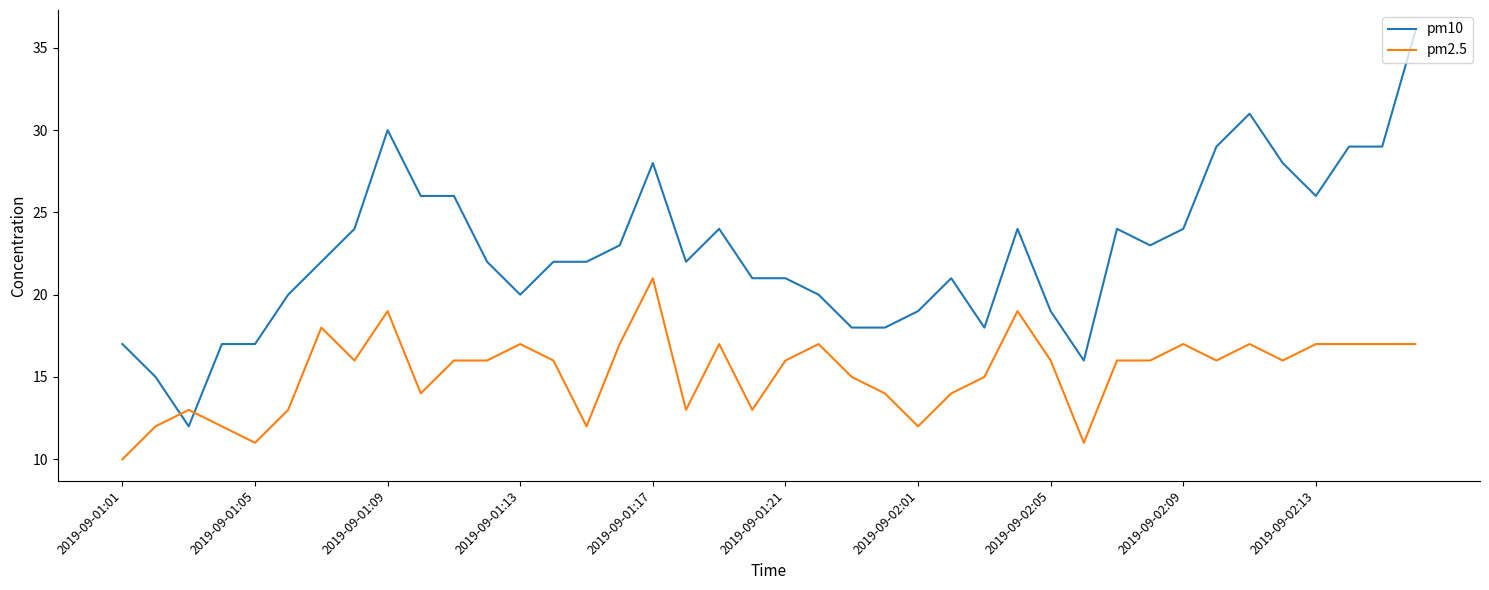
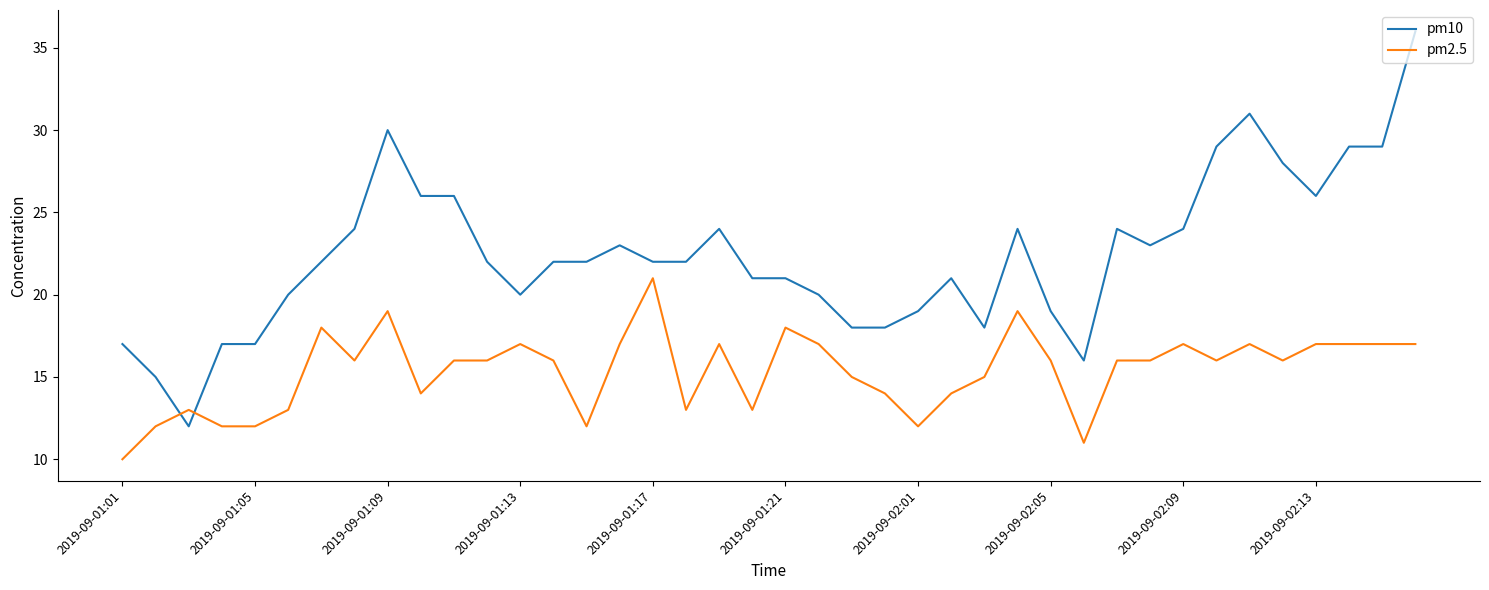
pm2.5, 2019-09-01:05: 11 -> 12
pm10, 2019-09-01:17: 28 -> 22
pm2.5, 2019-09-01:21: 16 -> 18
